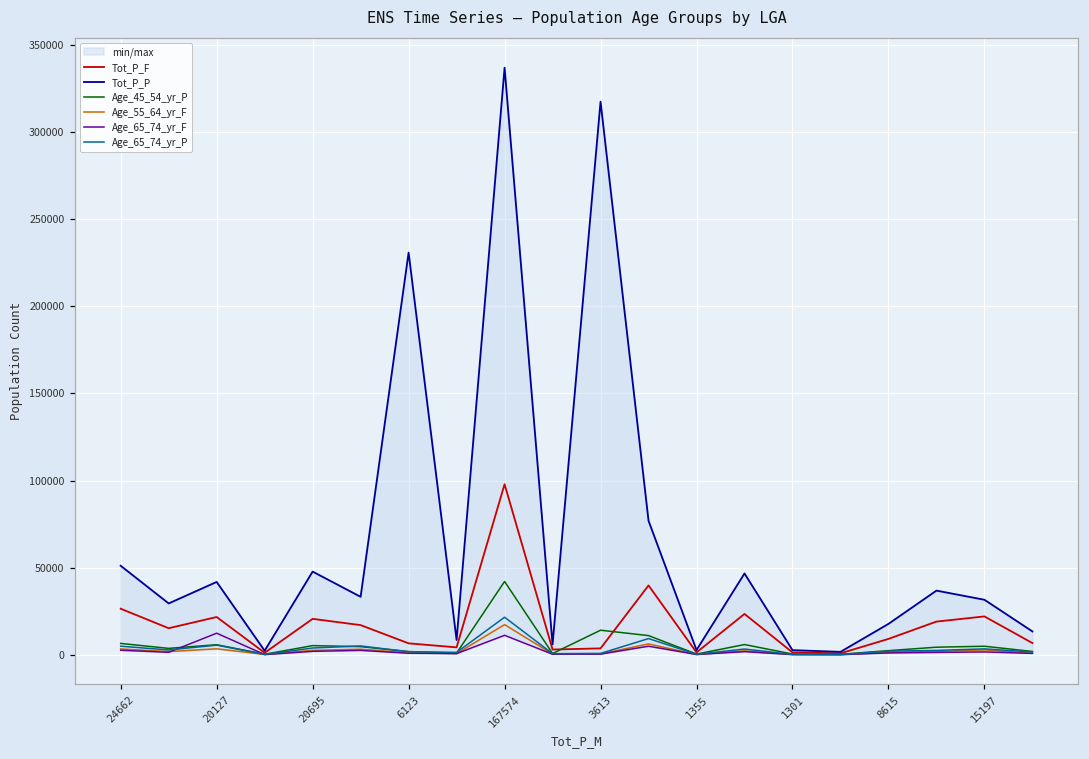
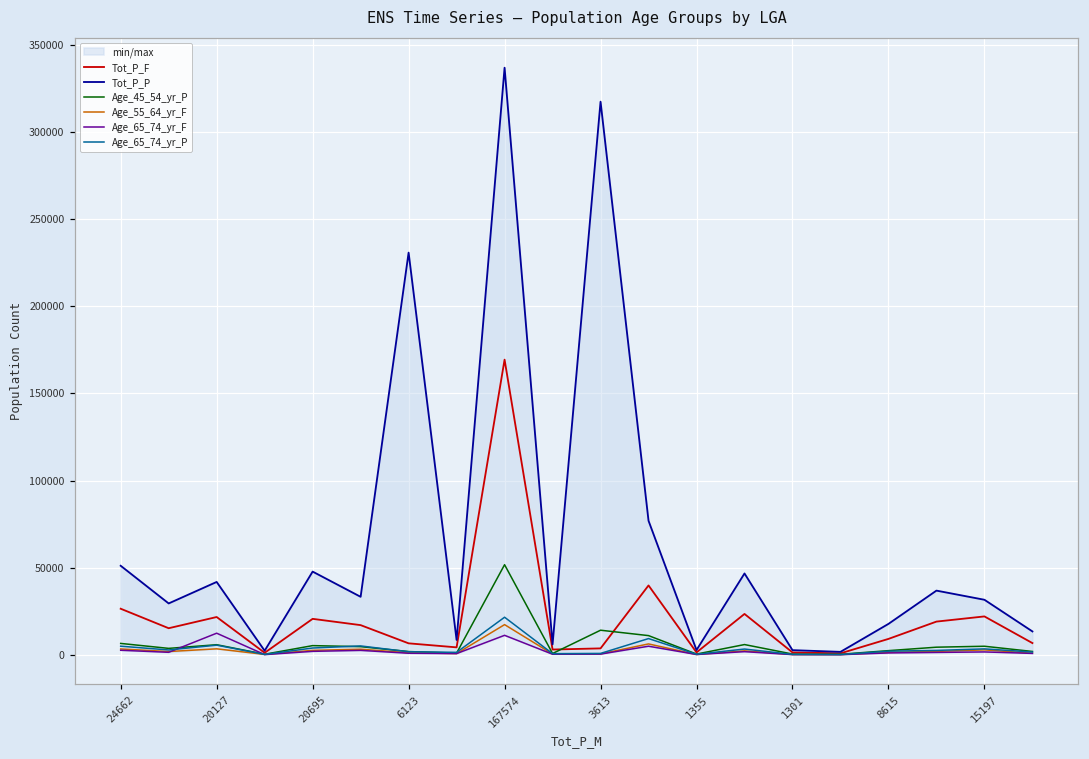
Tot_P_F, 167574: 98000 -> 169000
Age_45_54_yr_P, 167574: 42000 -> 52000
